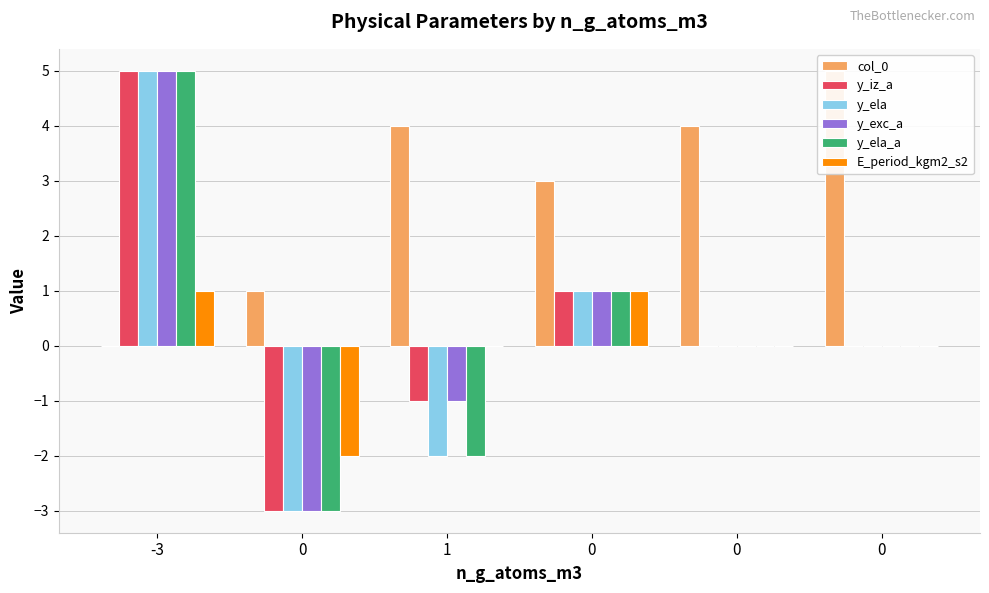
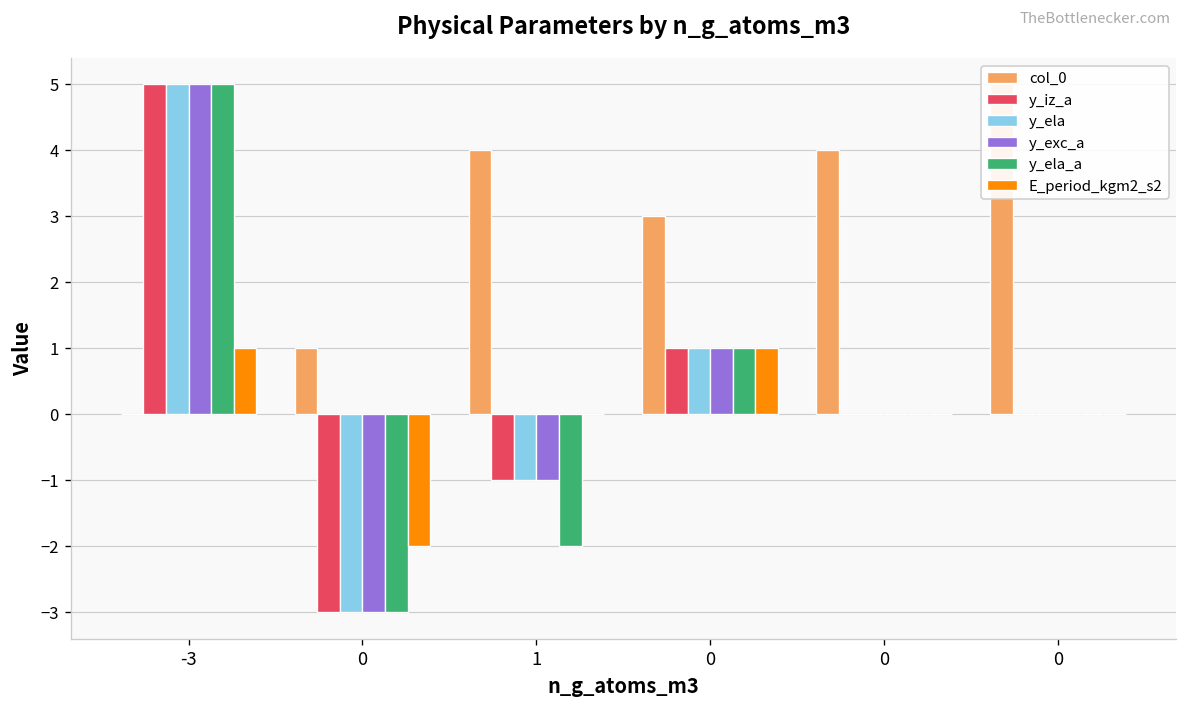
y_ela, 1: -2 -> -1
